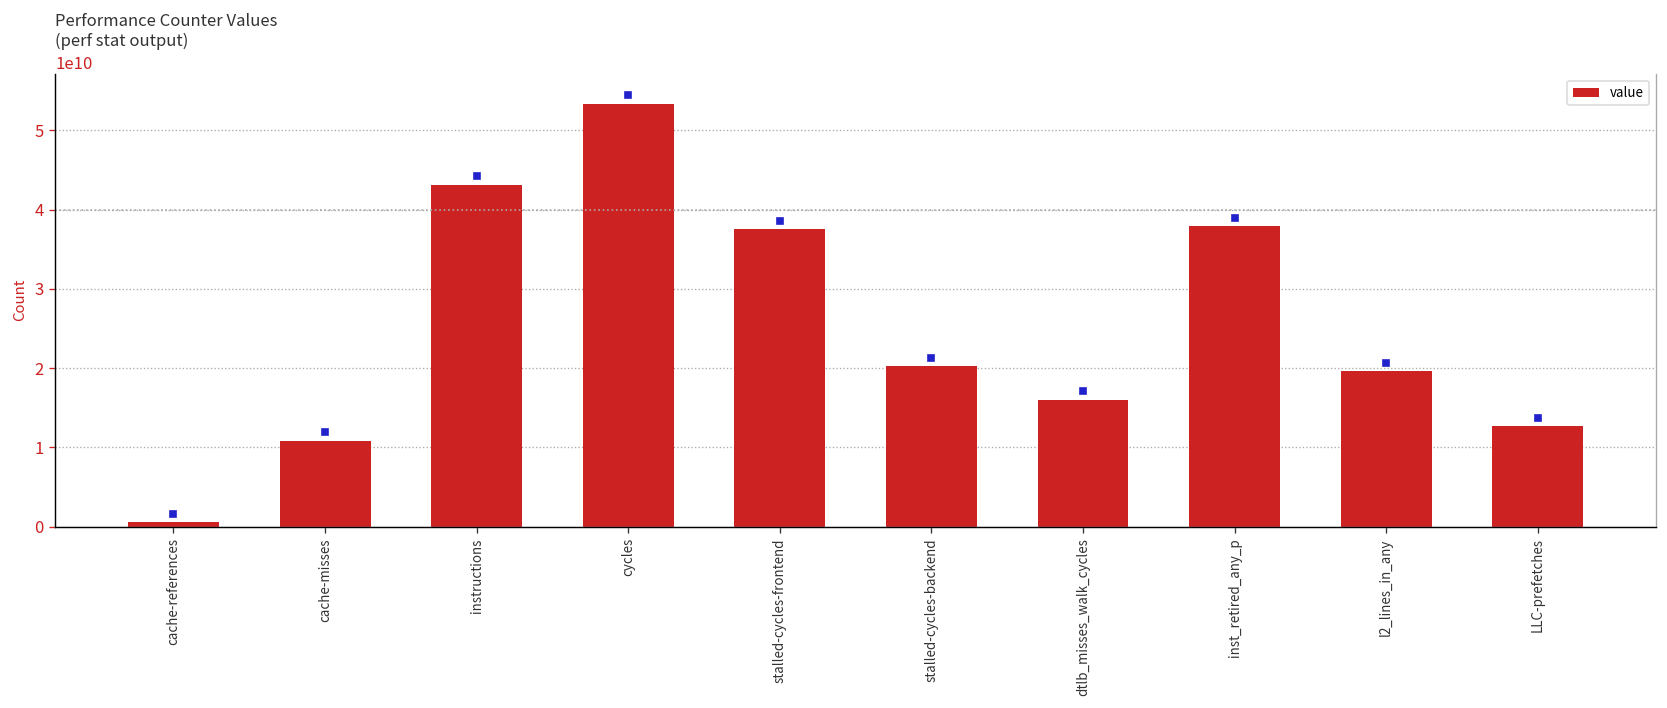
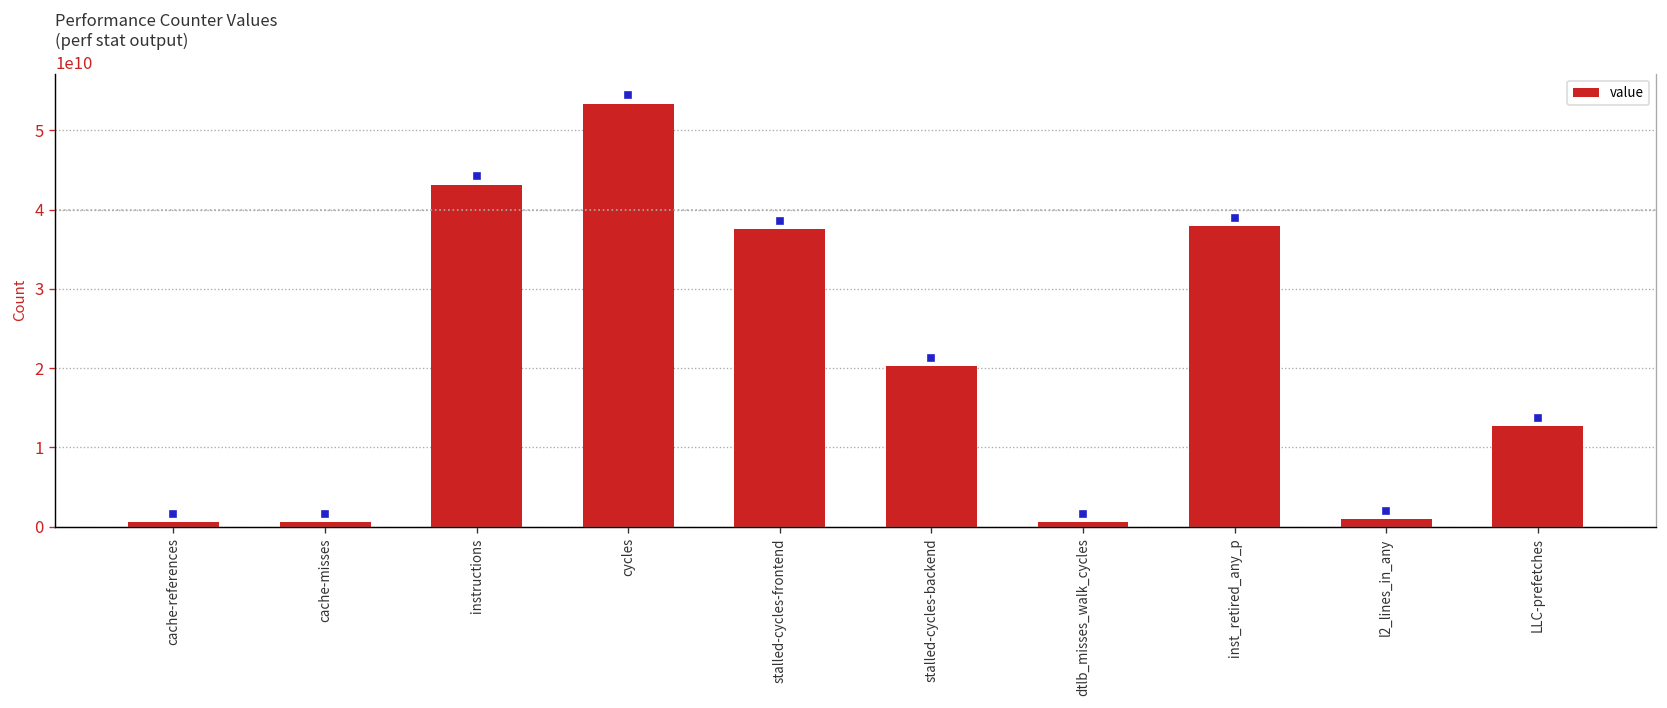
value, cache-misses: 11000000000 -> 1000000000
value, dtlb_misses_walk_cycles: 16000000000 -> 1000000000
value, l2_lines_in_any: 20000000000 -> 1000000000
